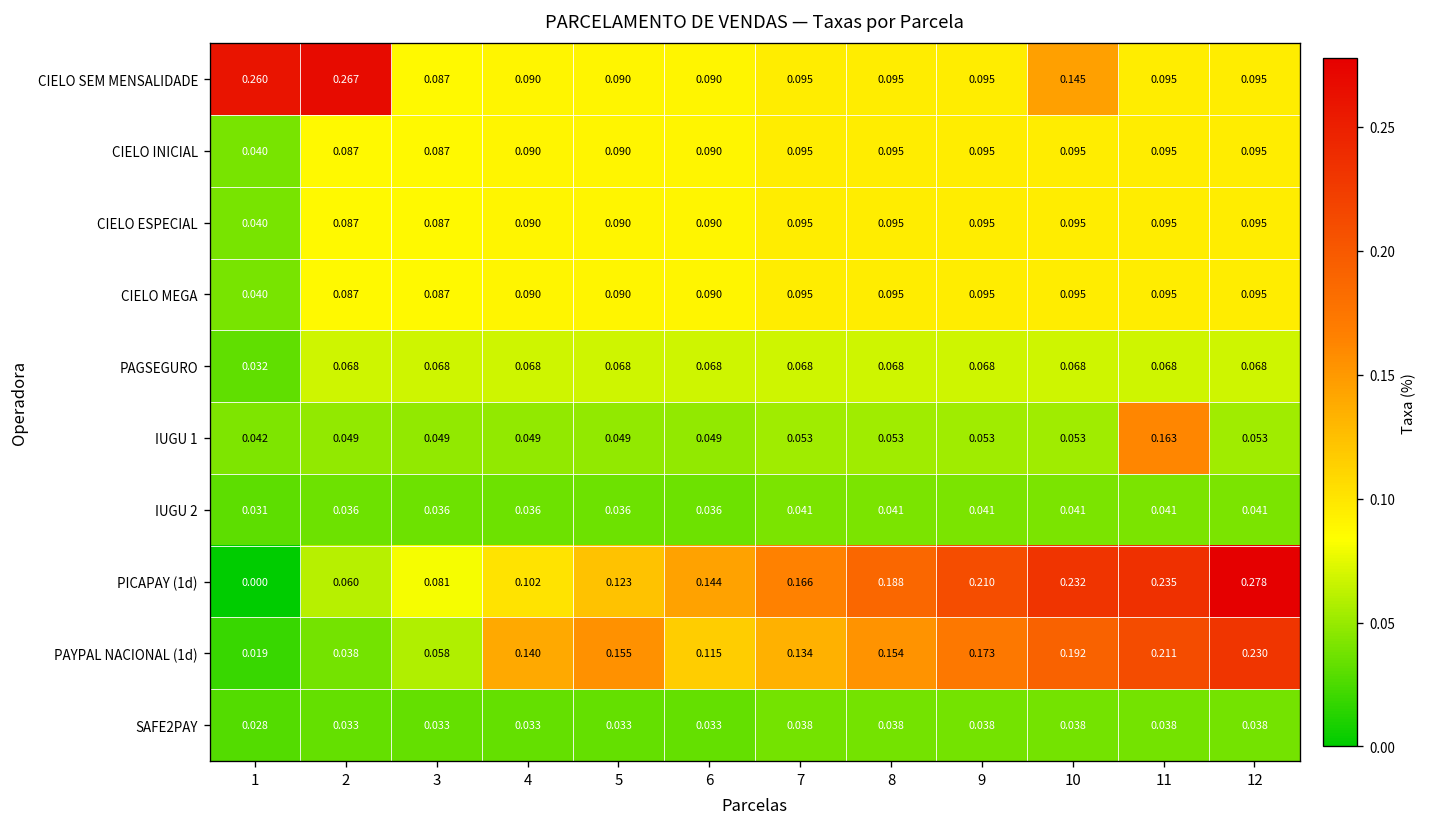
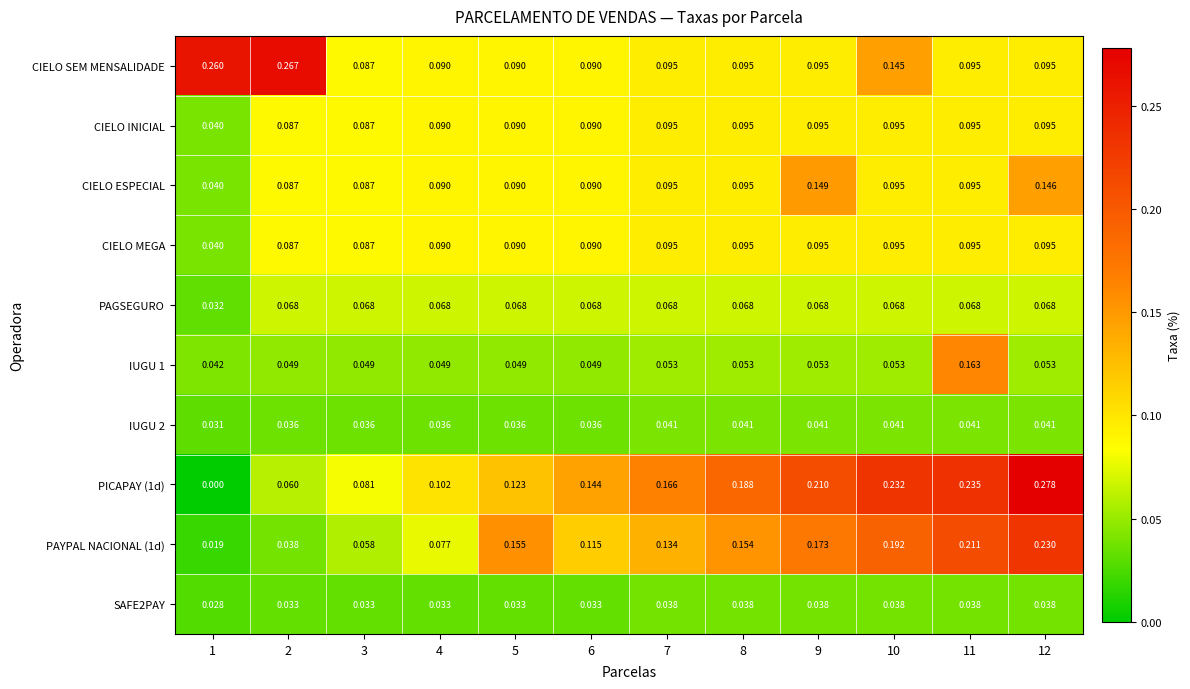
CIELO ESPECIAL, 9: 0.095 -> 0.149
CIELO ESPECIAL, 12: 0.095 -> 0.146
PAYPAL NACIONAL (1d), 4: 0.140 -> 0.077
